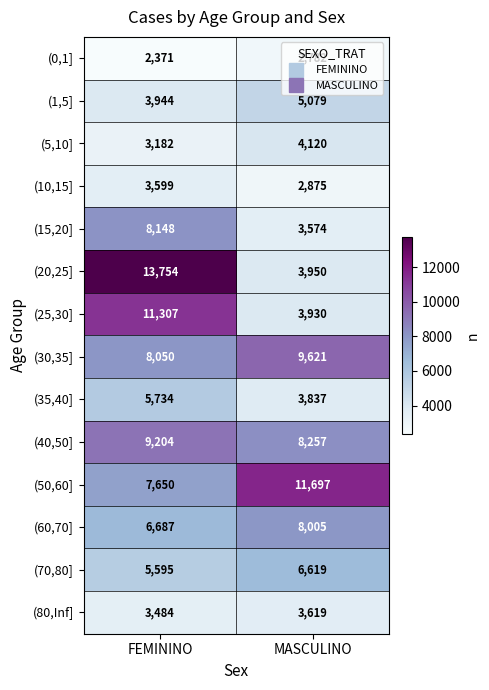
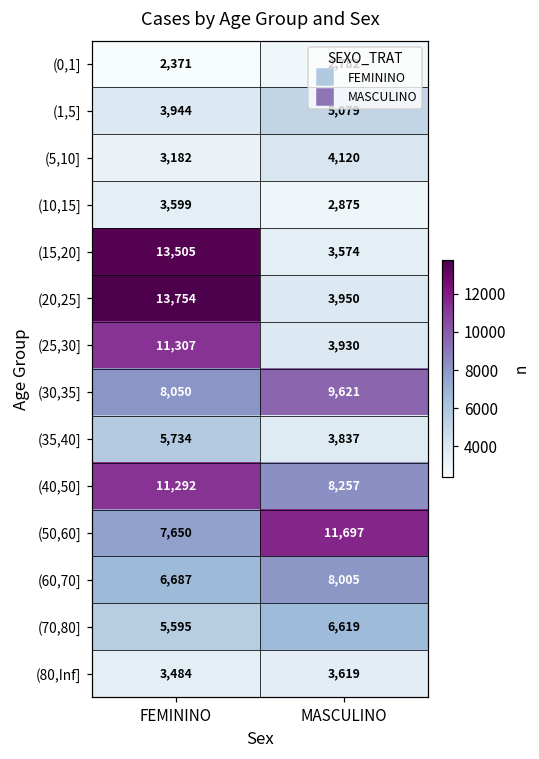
(15,20], FEMININO: 8,148 -> 13,505
(40,50], FEMININO: 9,204 -> 11,292
